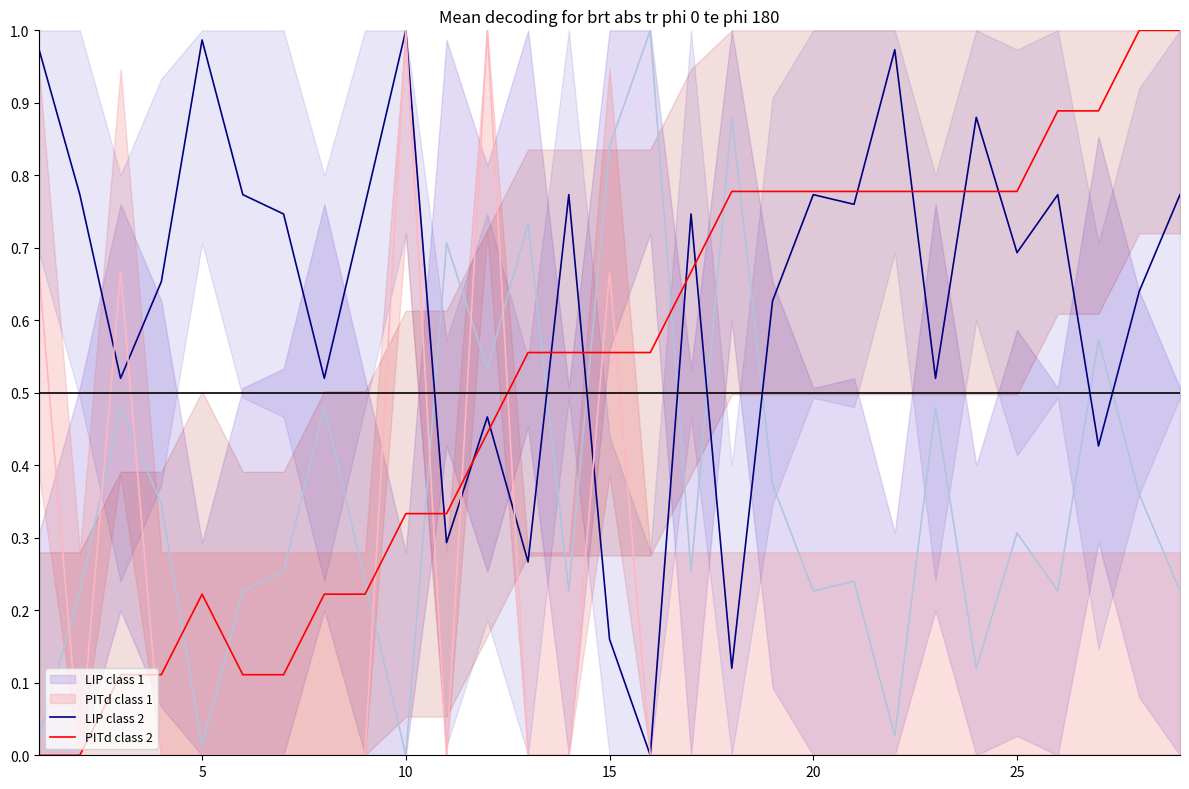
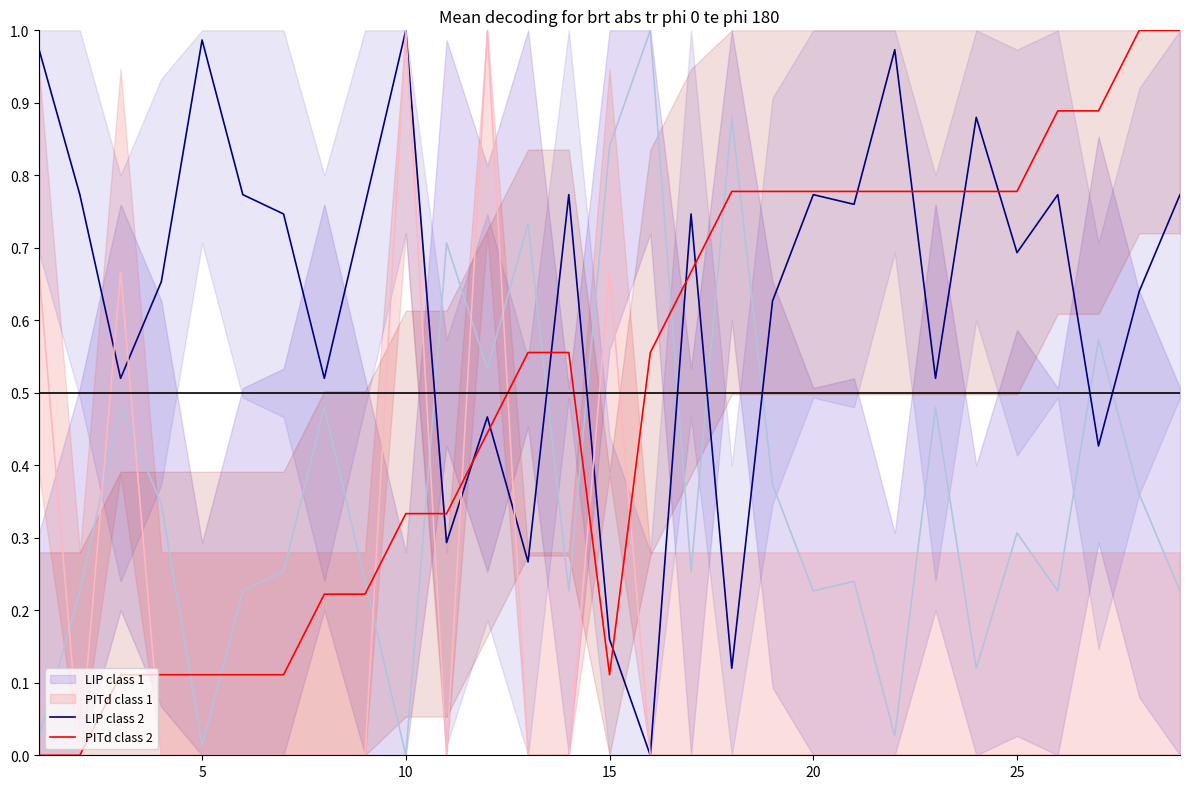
PITd class 2, 5: 0.22 -> 0.11
PITd class 2, 15: 0.56 -> 0.11
